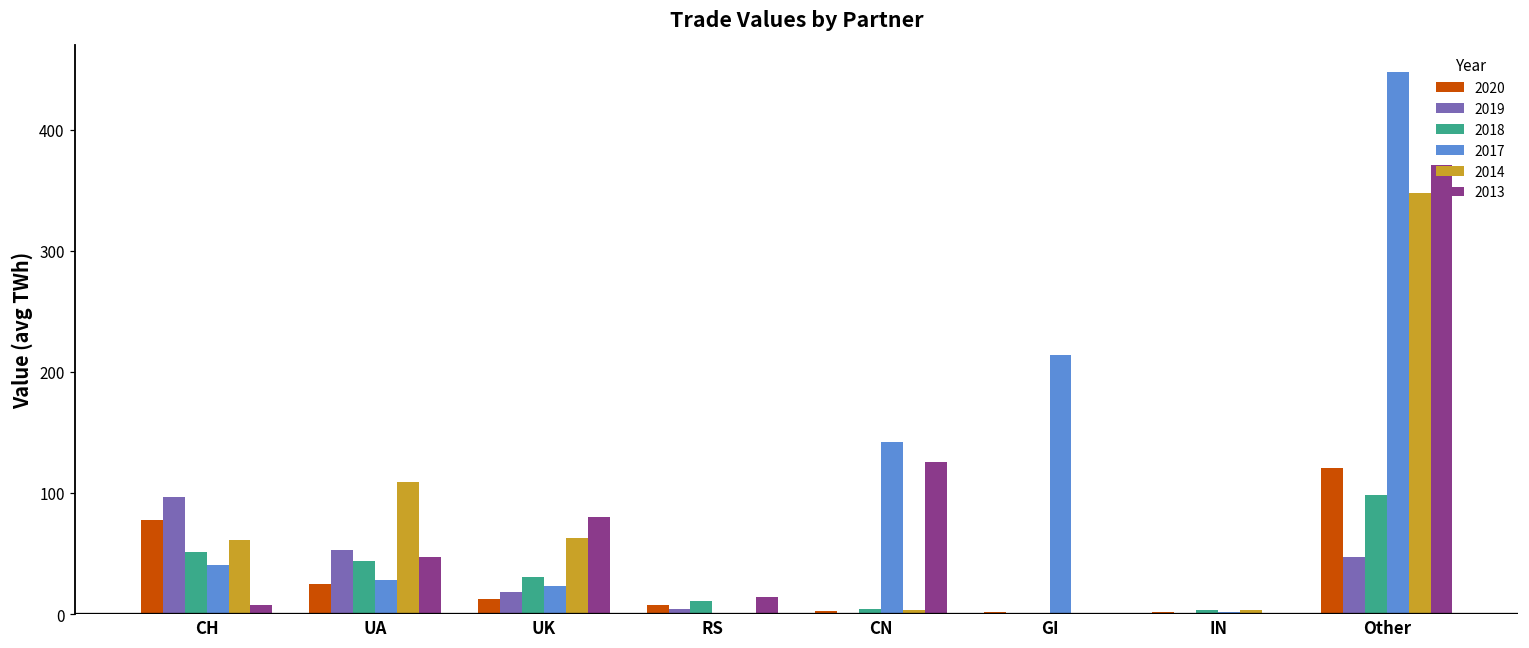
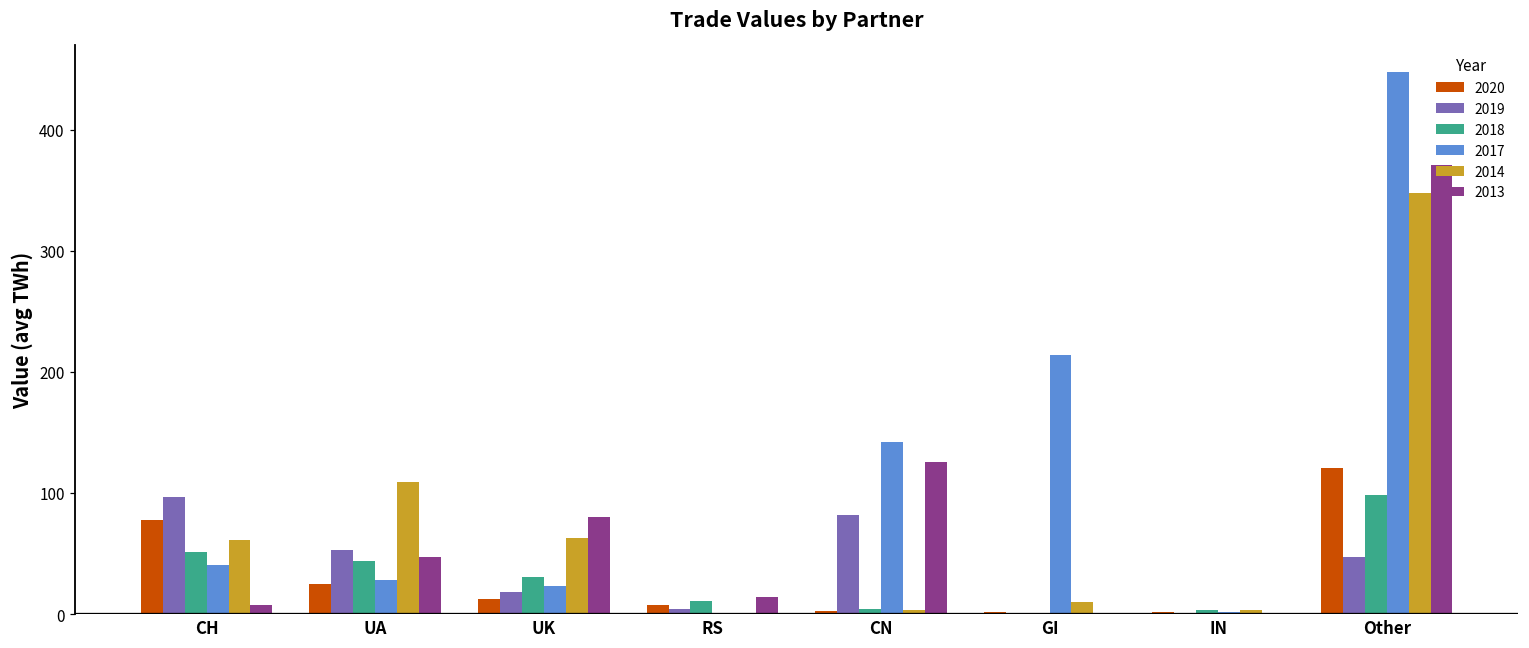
2019, CN: 0 -> 82
2014, GI: 0 -> 10
